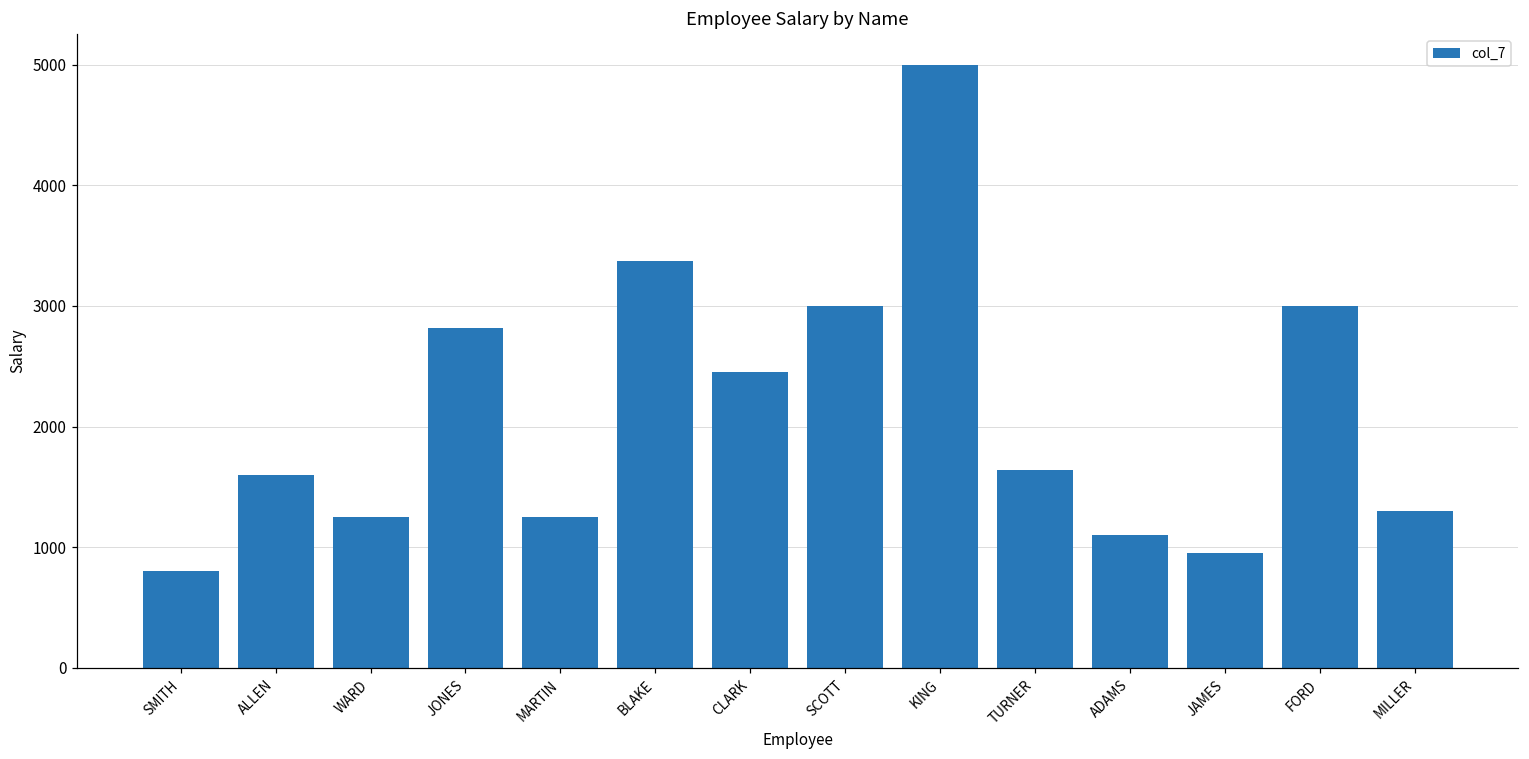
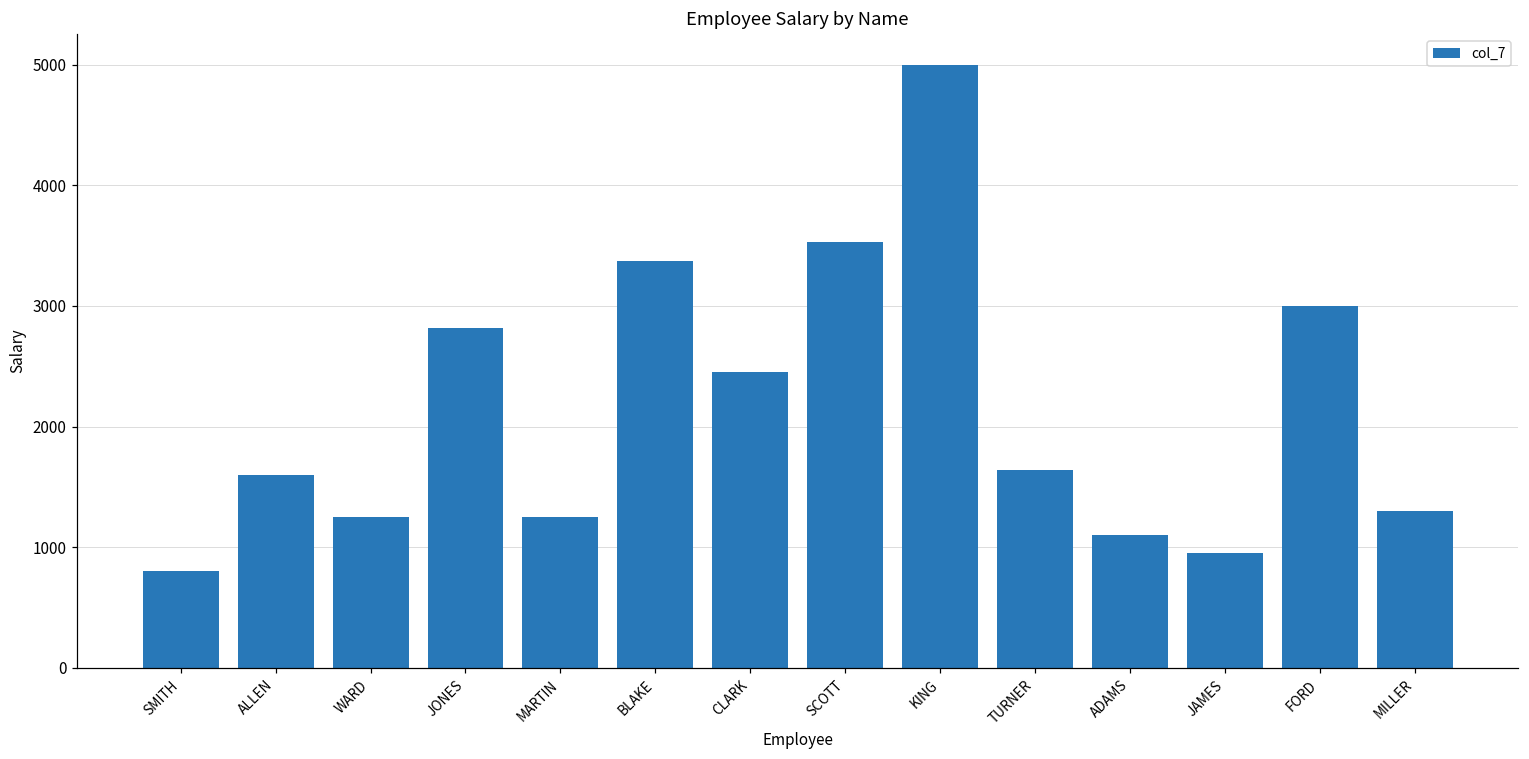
SCOTT: 3000 -> 3530
